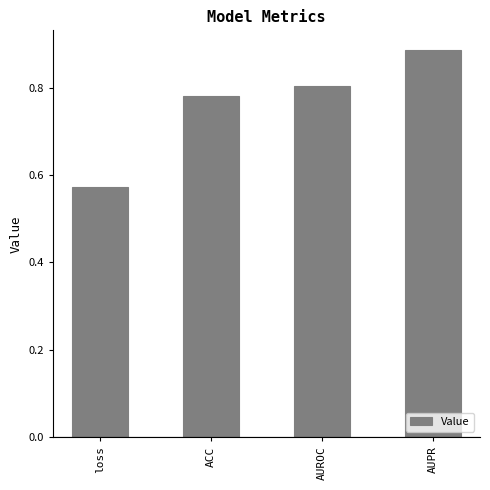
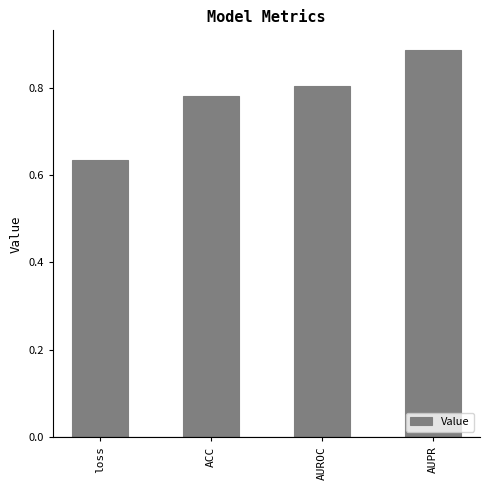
loss: 0.57 -> 0.64
